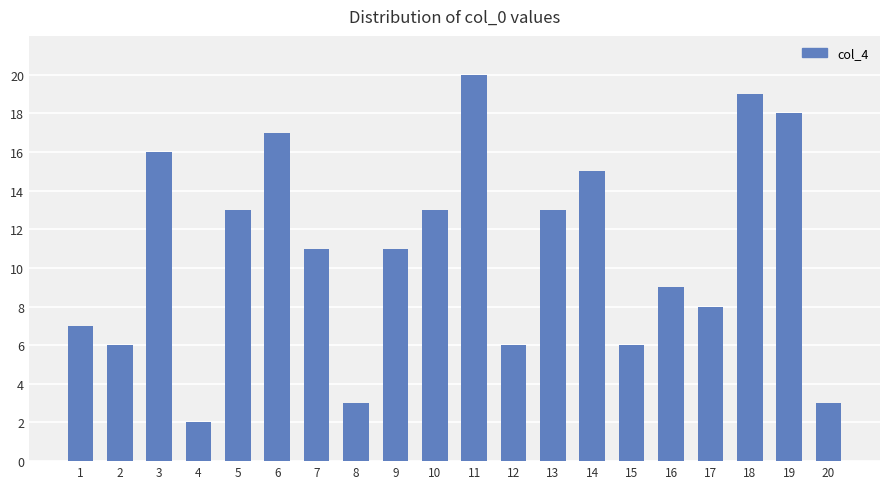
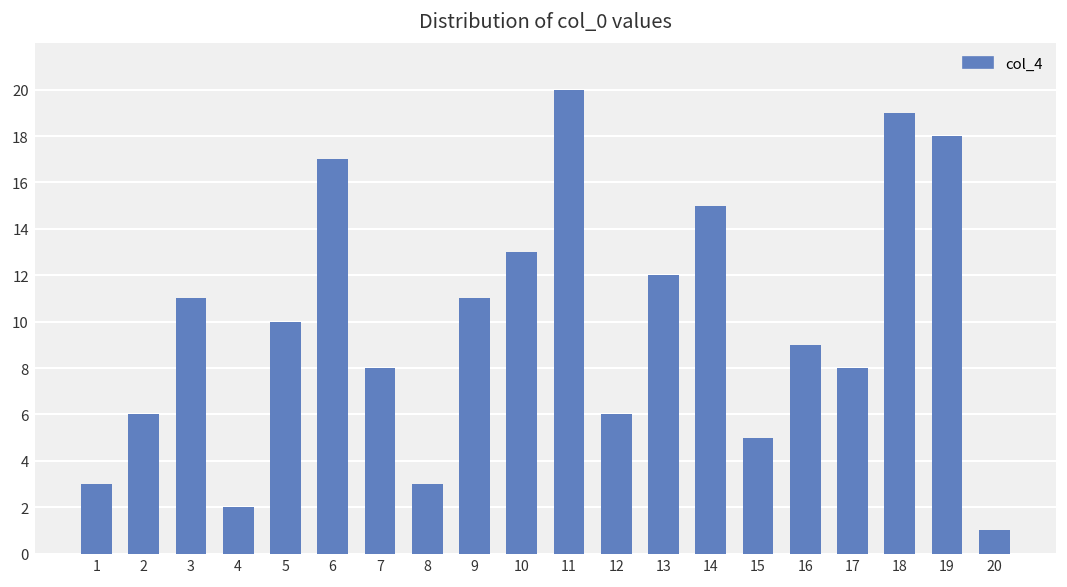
1: 7 -> 3
3: 16 -> 11
5: 13 -> 10
7: 11 -> 8
13: 13 -> 12
15: 6 -> 5
20: 3 -> 1
